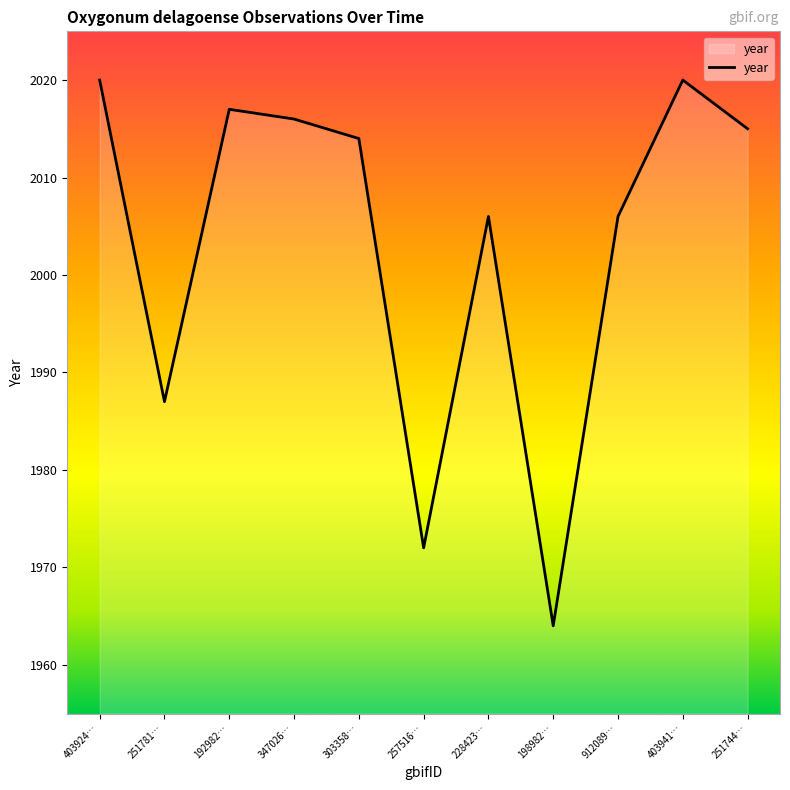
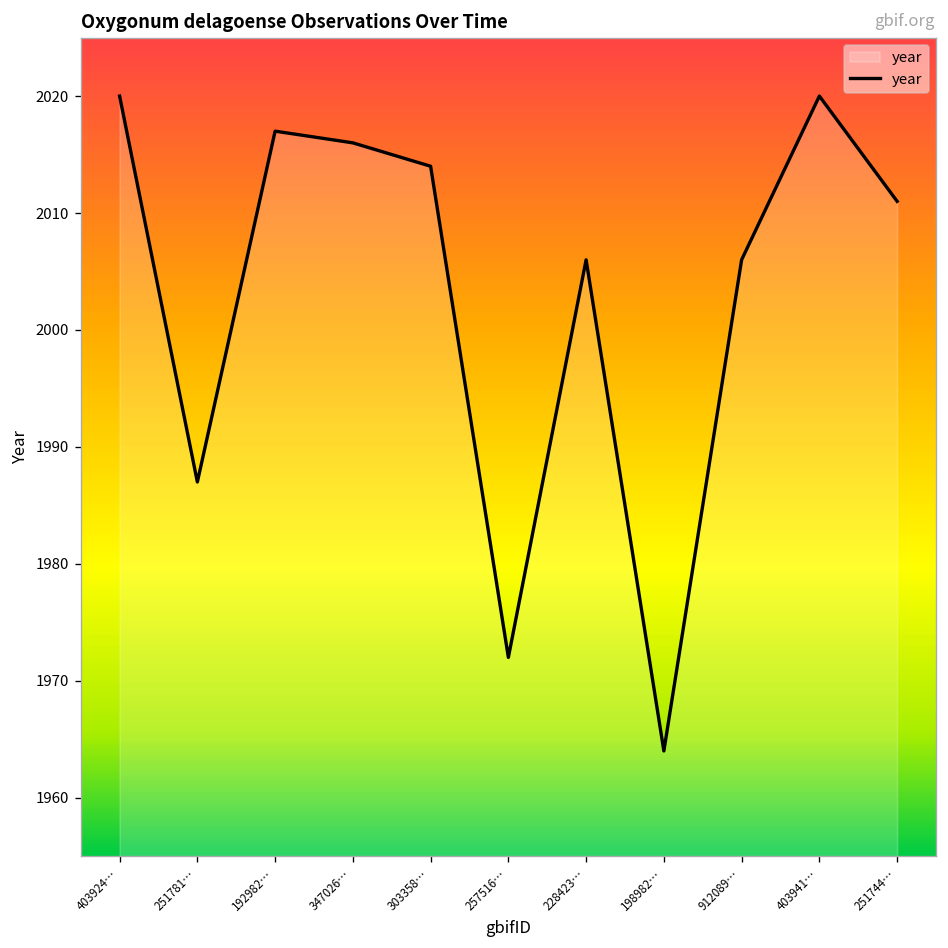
251744…: 2015 -> 2011
